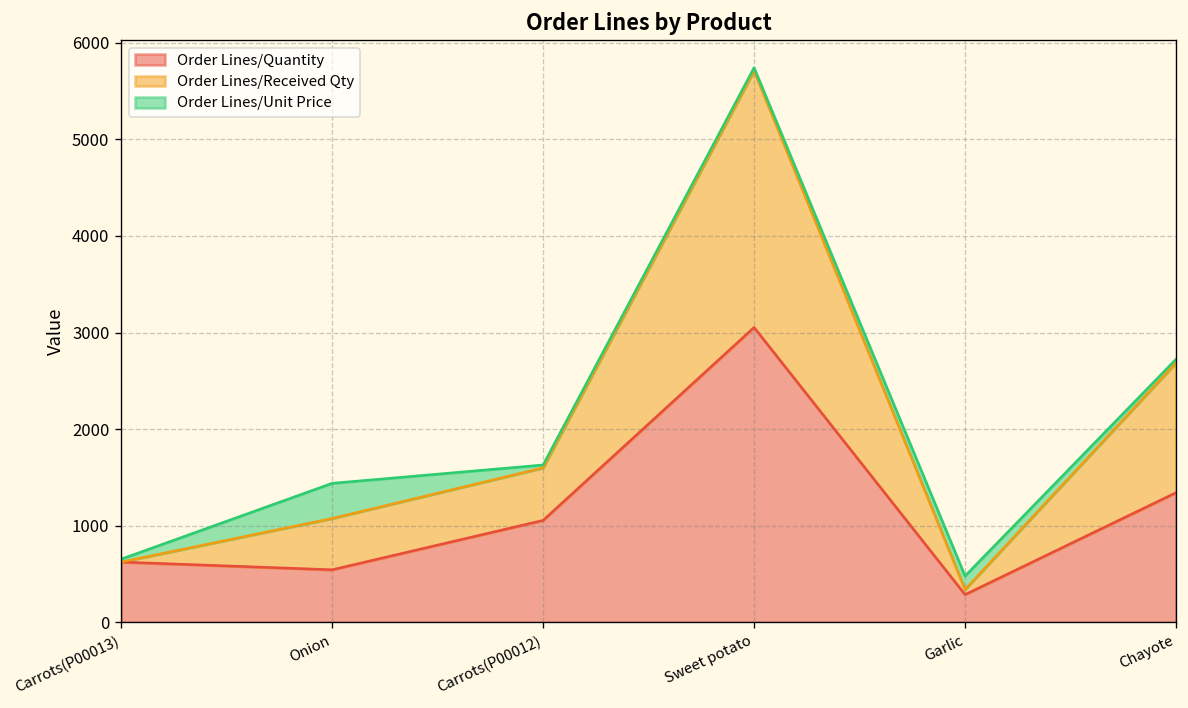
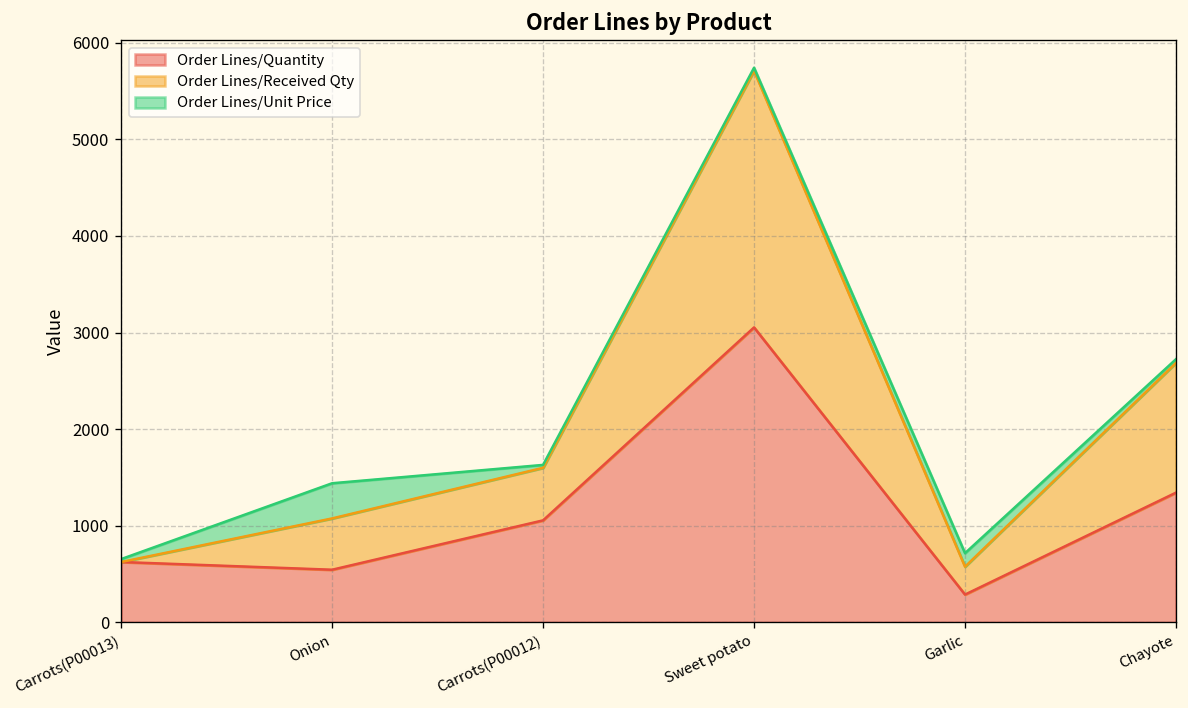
Order Lines/Received Qty, Garlic: 100 -> 300
